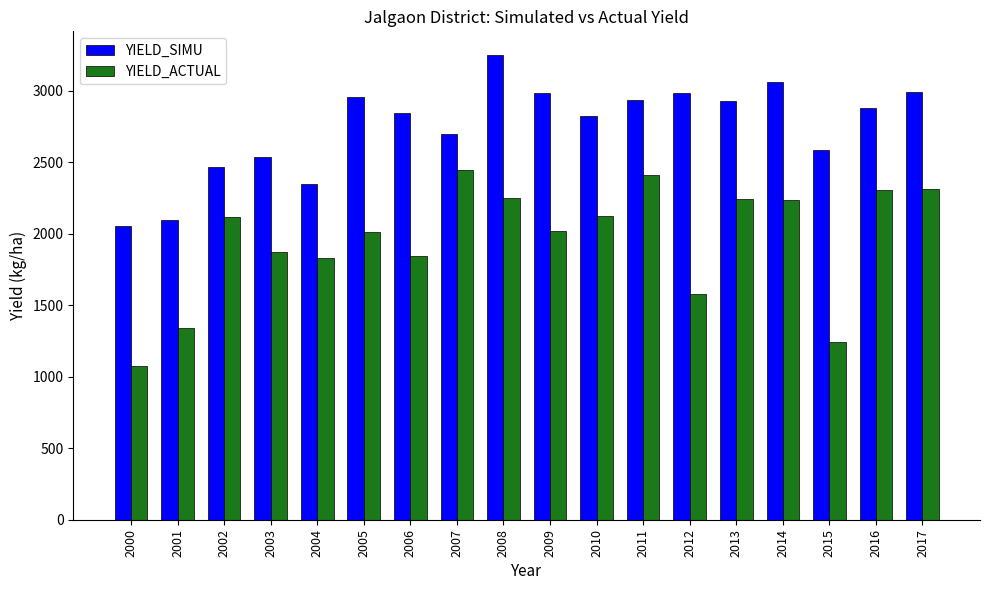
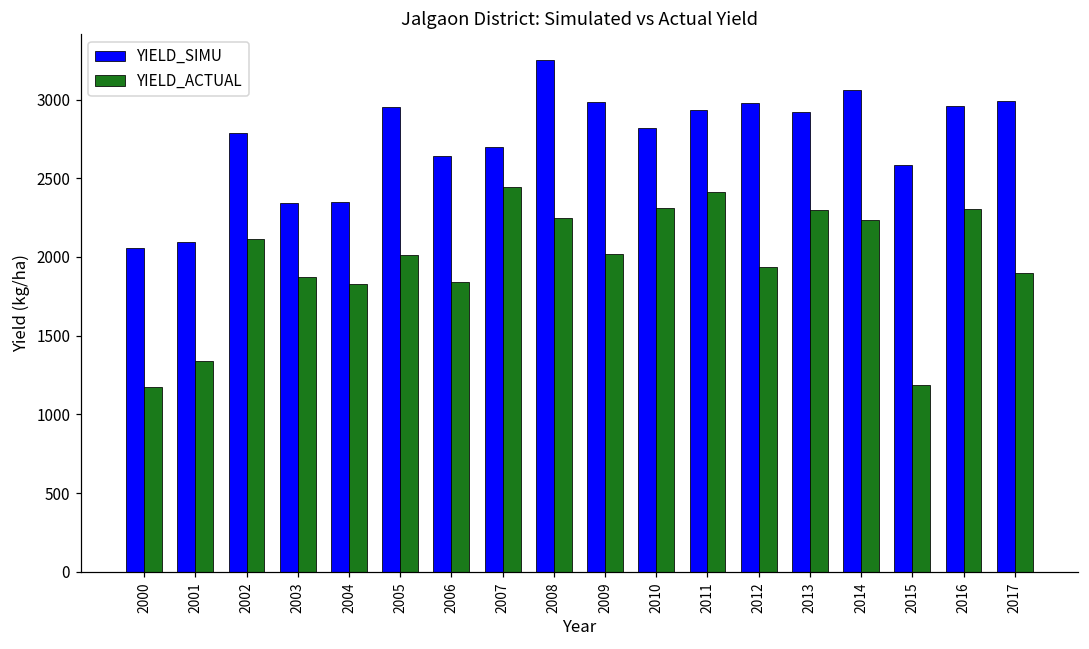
YIELD_ACTUAL, 2000: 1070 -> 1180
YIELD_SIMU, 2002: 2460 -> 2790
YIELD_SIMU, 2003: 2540 -> 2350
YIELD_SIMU, 2006: 2840 -> 2640
YIELD_ACTUAL, 2010: 2120 -> 2310
YIELD_ACTUAL, 2012: 1580 -> 1940
YIELD_ACTUAL, 2013: 2240 -> 2300
YIELD_ACTUAL, 2015: 1250 -> 1190
YIELD_SIMU, 2016: 2880 -> 2960
YIELD_ACTUAL, 2017: 2310 -> 1900
